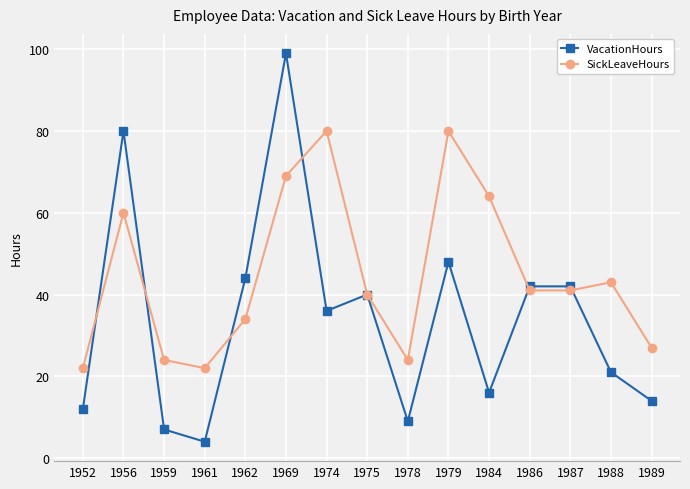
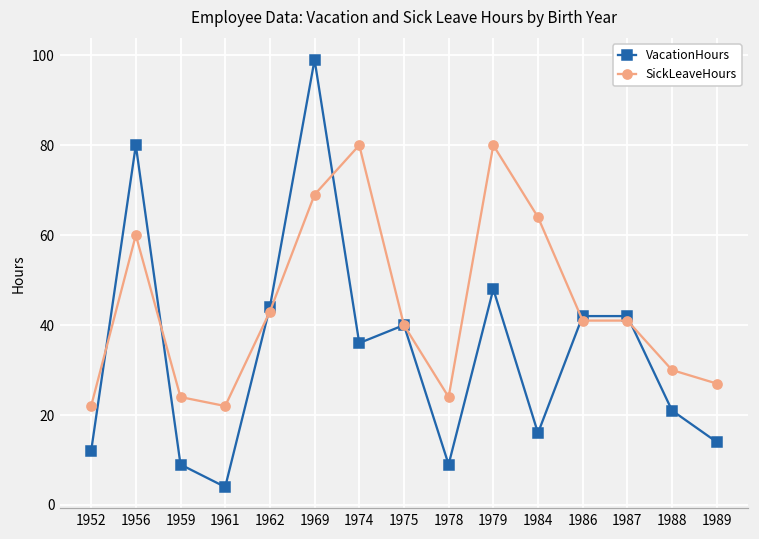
VacationHours, 1959: 7 -> 9
SickLeaveHours, 1962: 34 -> 43
SickLeaveHours, 1988: 43 -> 30
